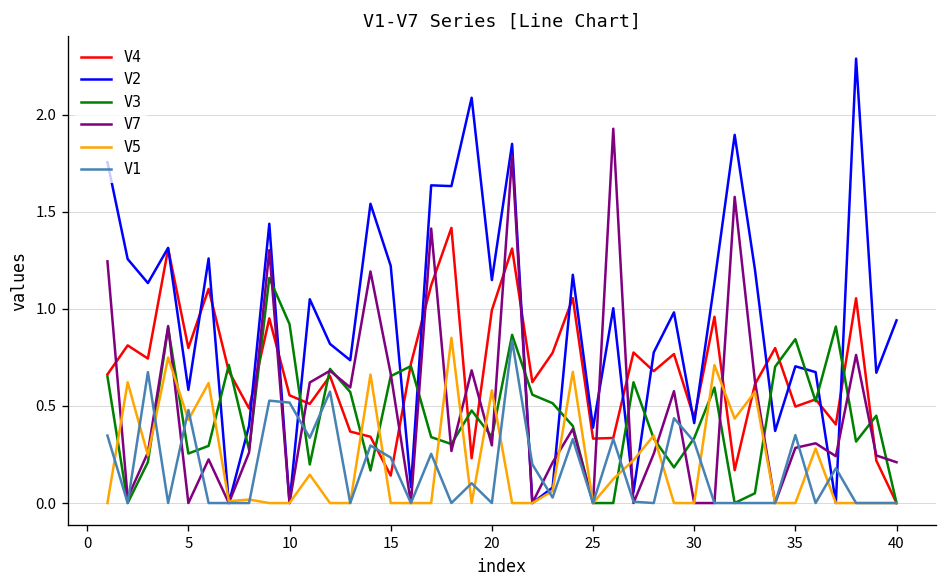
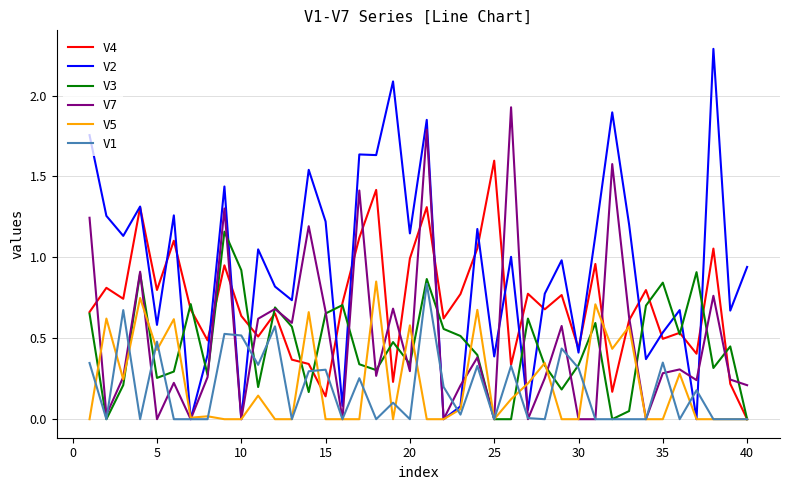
V4, 10: 0.55 -> 0.64
V1, 15: 0.23 -> 0.31
V4, 25: 0.33 -> 1.60
V2, 35: 0.70 -> 0.54
